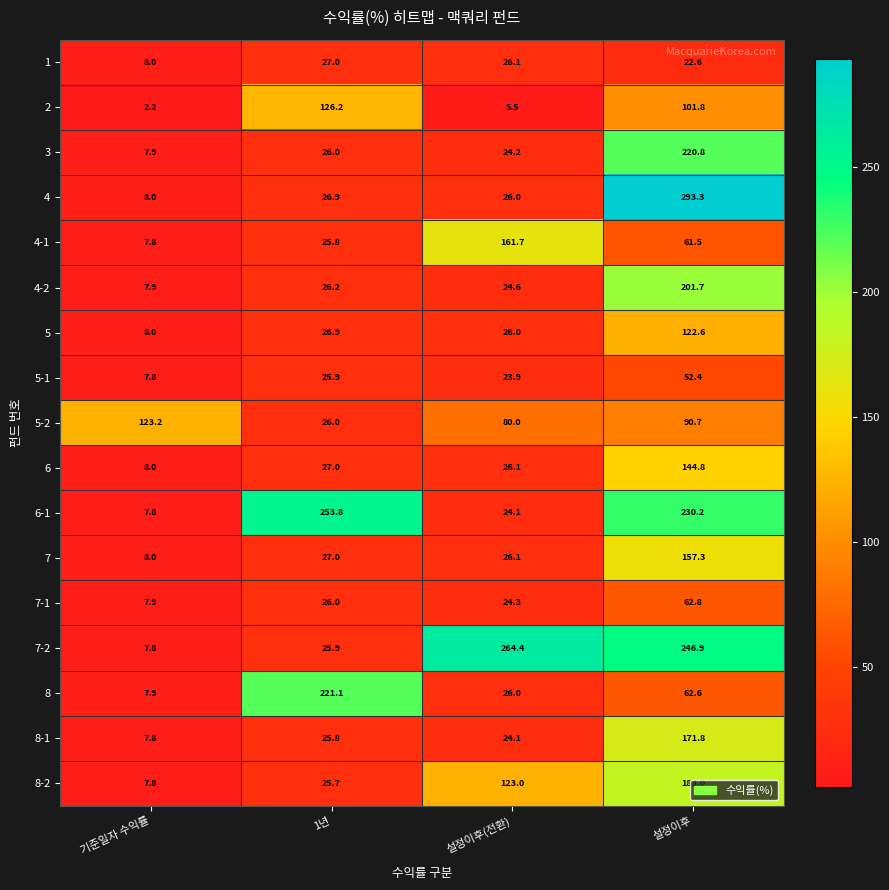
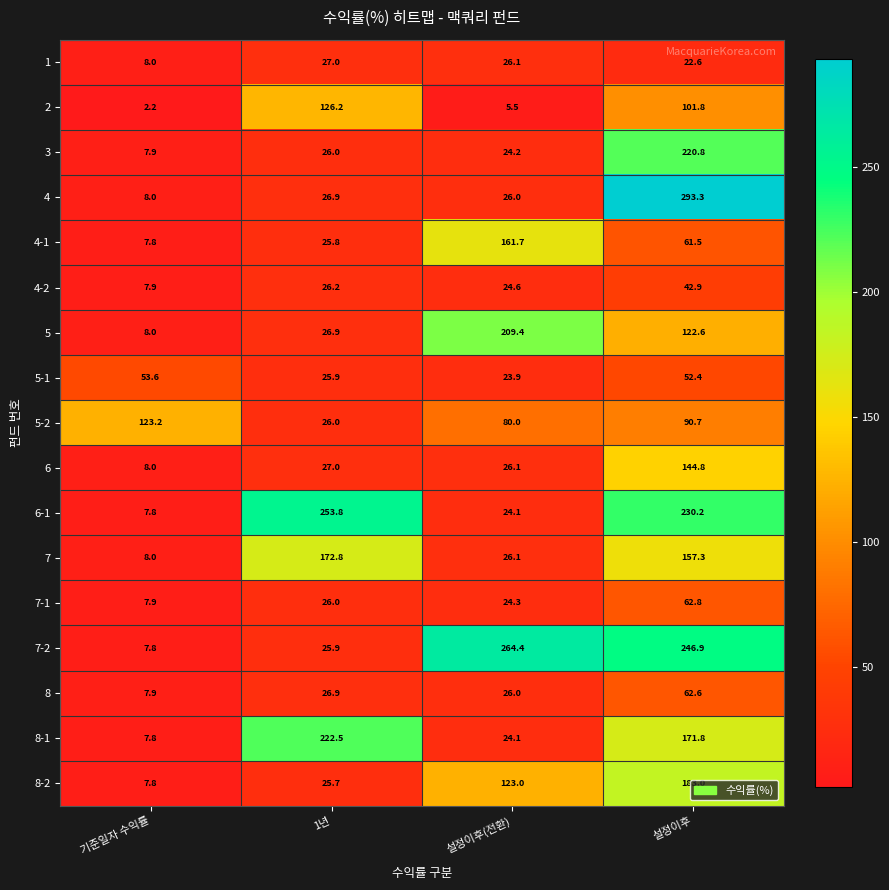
4-2, 설정이후: 201.7 -> 42.9
5, 설정이후(전환): 26.0 -> 209.4
5-1, 기준일자 수익률: 7.8 -> 53.6
7, 1년: 27.0 -> 172.8
8, 1년: 221.1 -> 26.9
8-1, 1년: 25.8 -> 222.5
